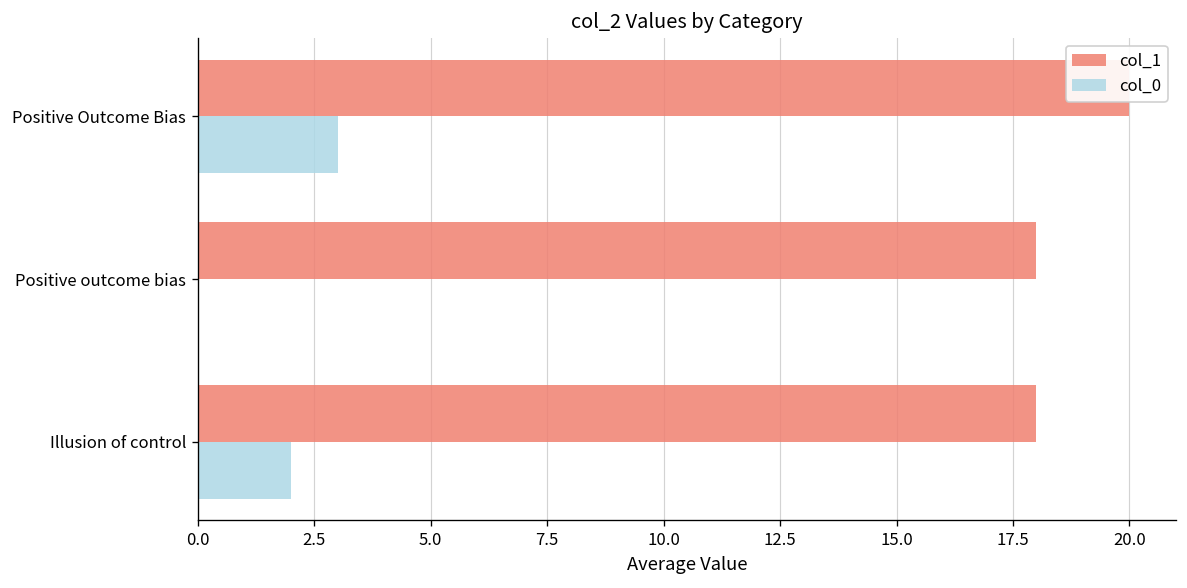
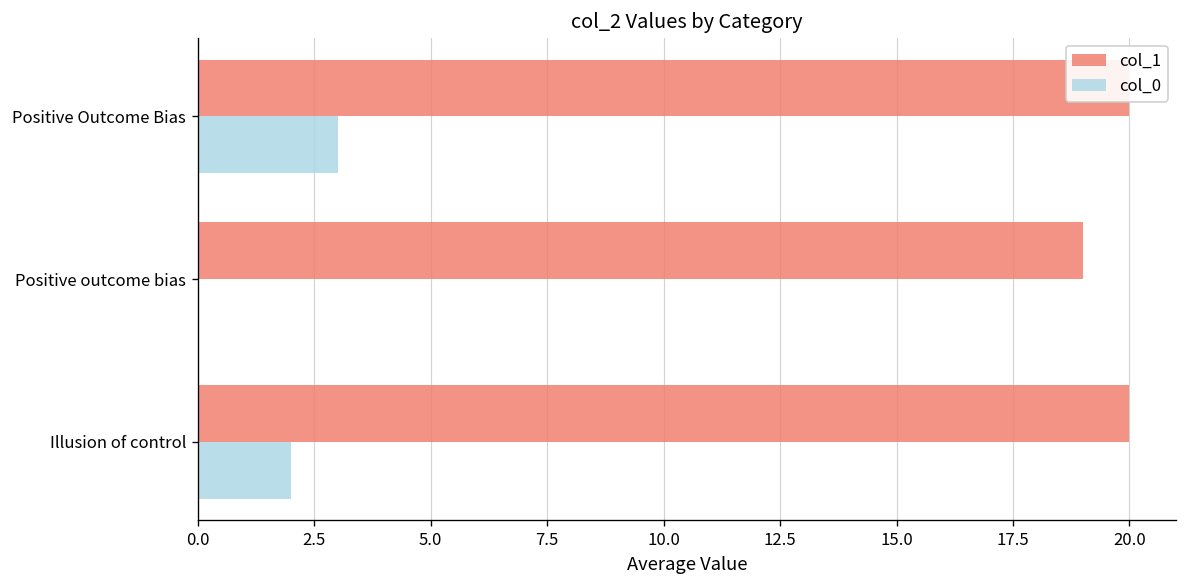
col_1, Positive outcome bias: 18 -> 19
col_1, Illusion of control: 18 -> 20
